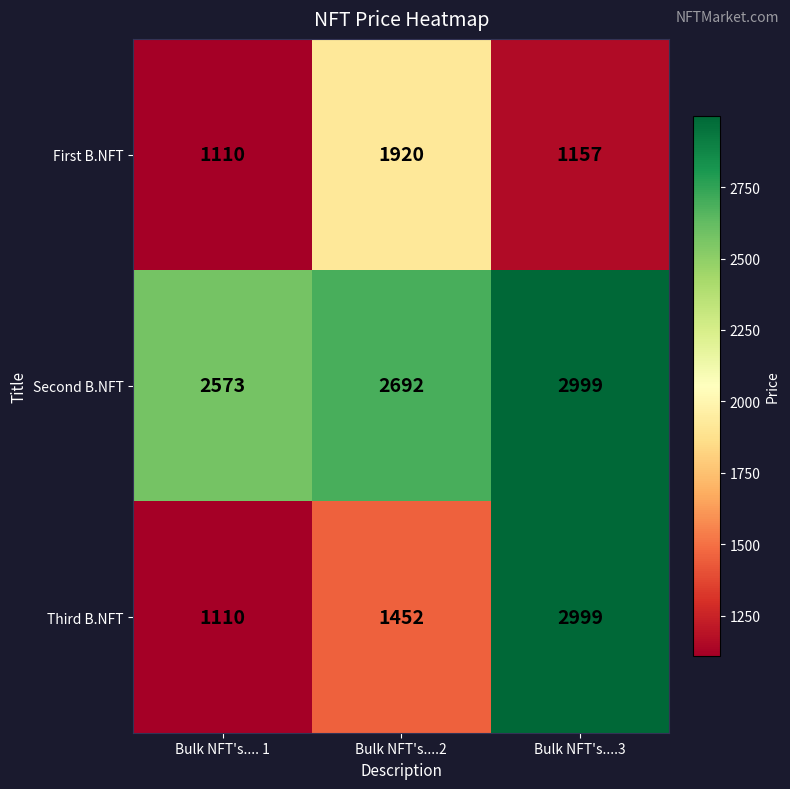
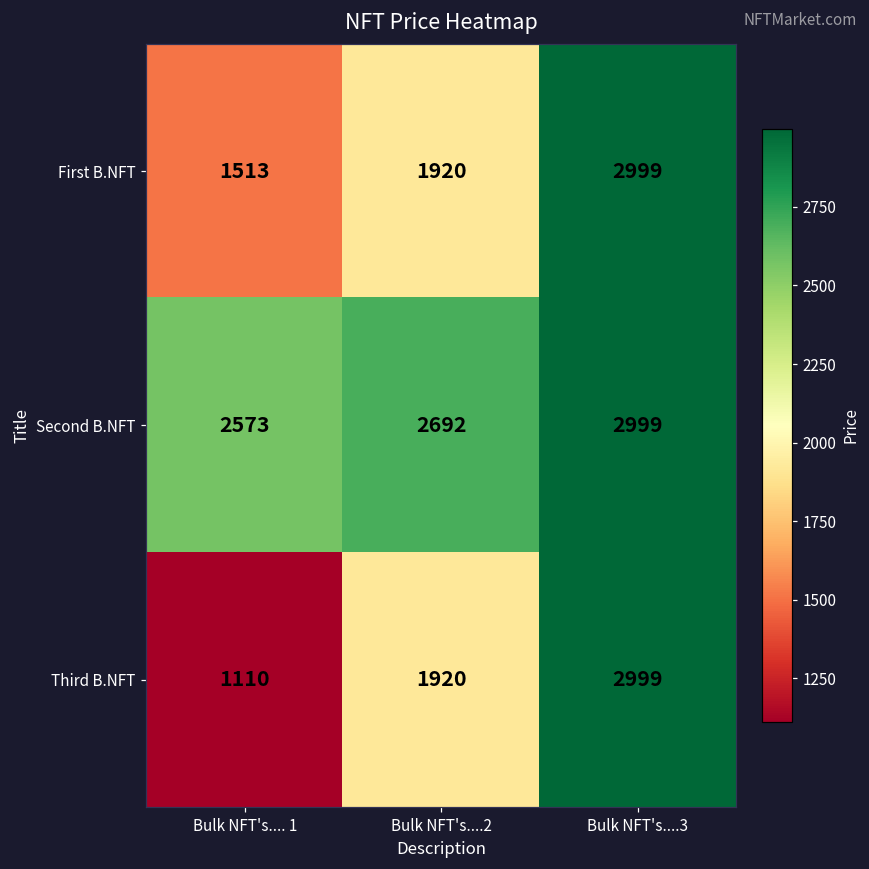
First B.NFT, Bulk NFT's.... 1: 1110 -> 1513
First B.NFT, Bulk NFT's....3: 1157 -> 2999
Third B.NFT, Bulk NFT's....2: 1452 -> 1920
